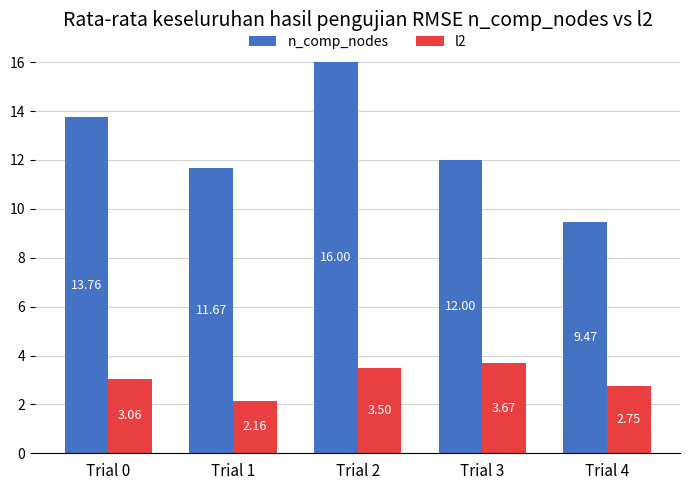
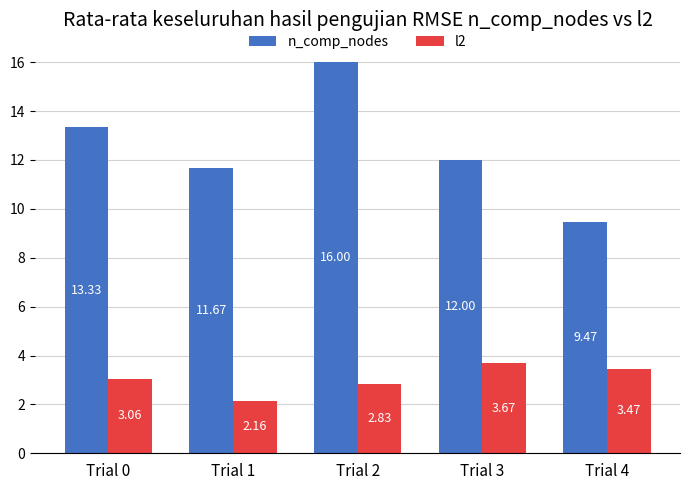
n_comp_nodes, Trial 0: 13.76 -> 13.33
l2, Trial 2: 3.50 -> 2.83
l2, Trial 4: 2.75 -> 3.47
